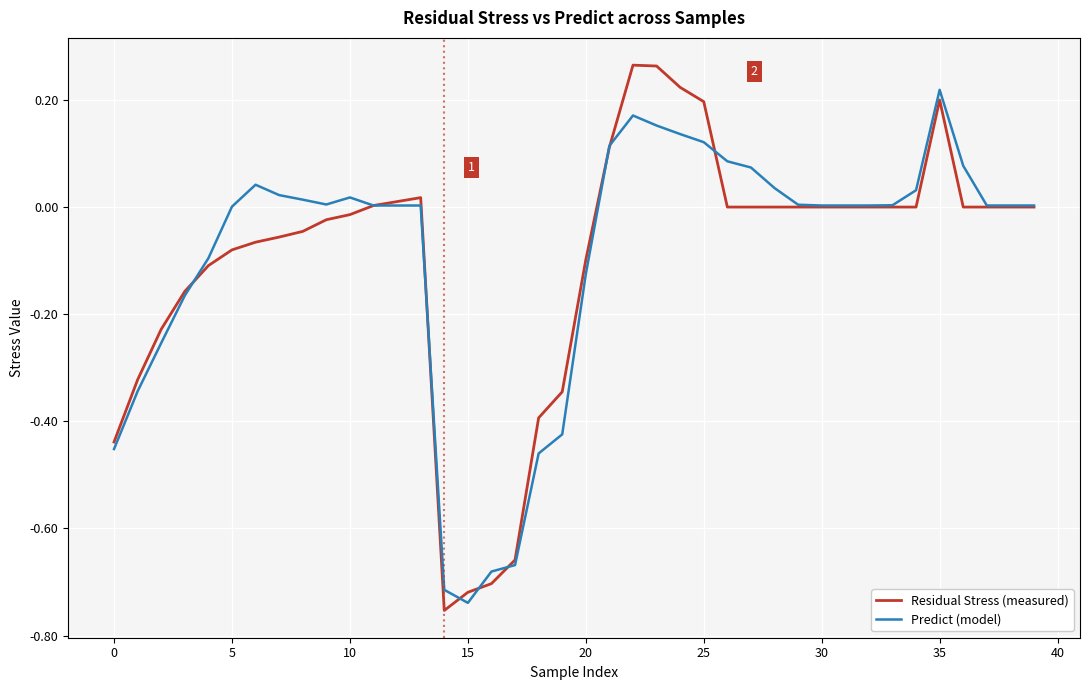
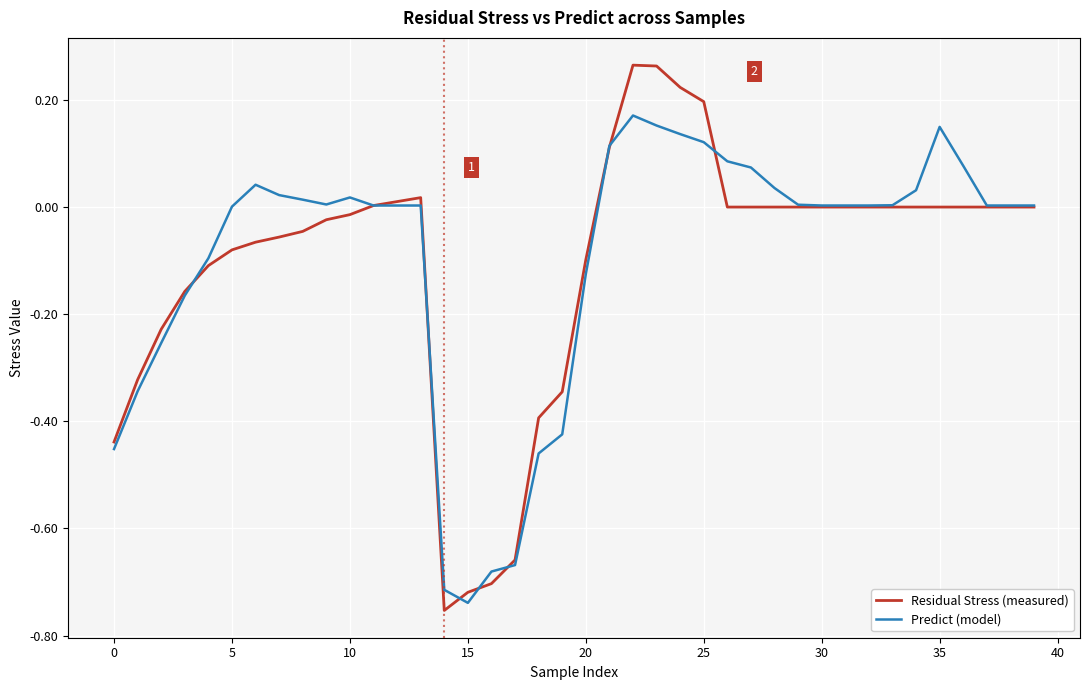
Residual Stress (measured), 35: 0.2 -> 0.0
Predict (model), 35: 0.22 -> 0.15
